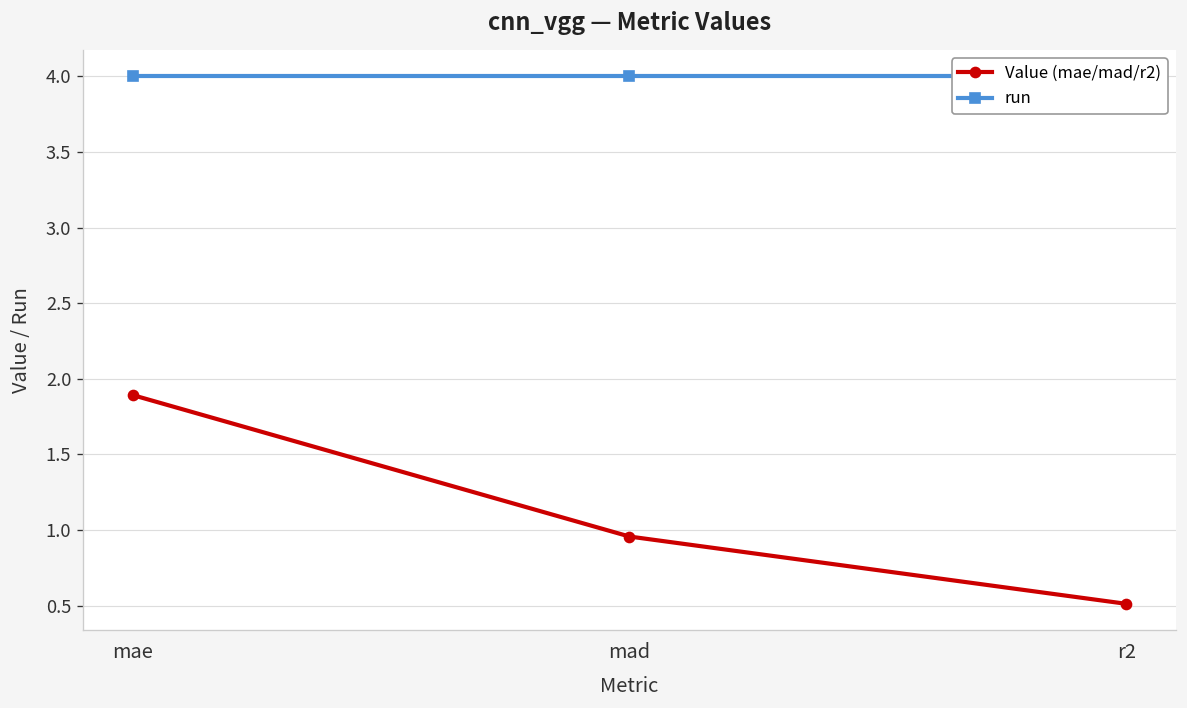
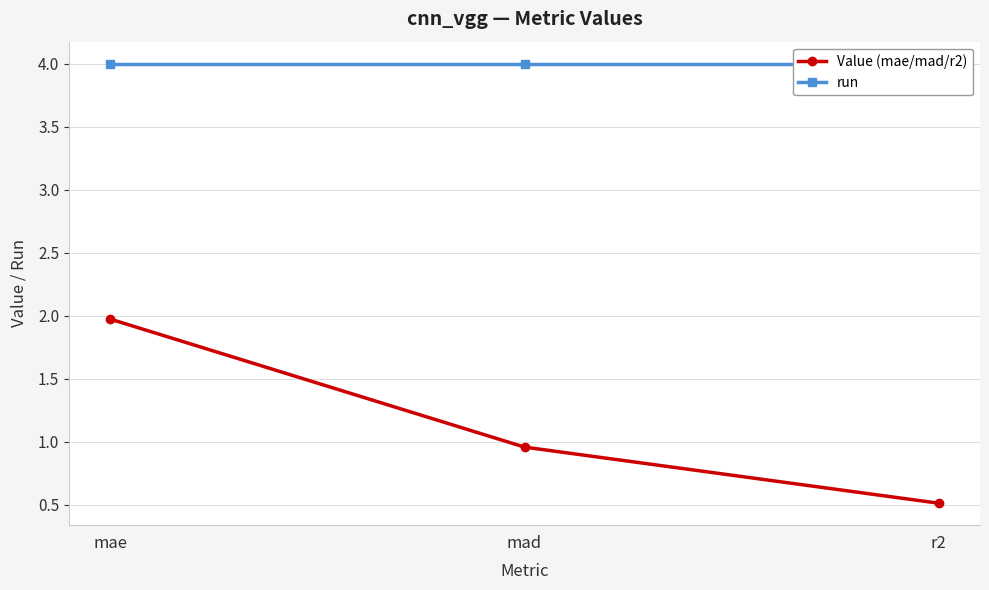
Value (mae/mad/r2), mae: 1.89 -> 1.97
